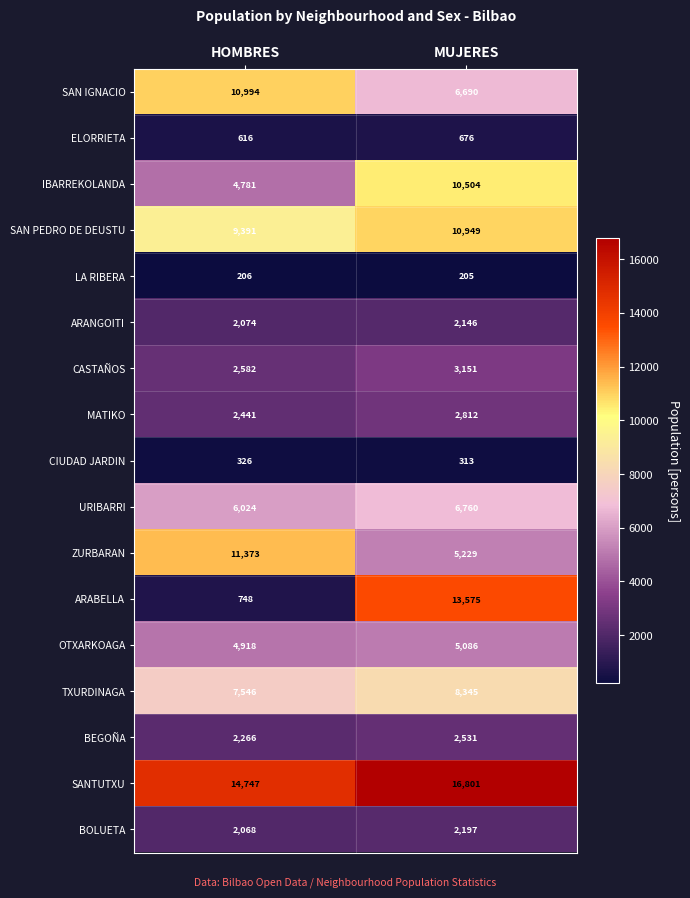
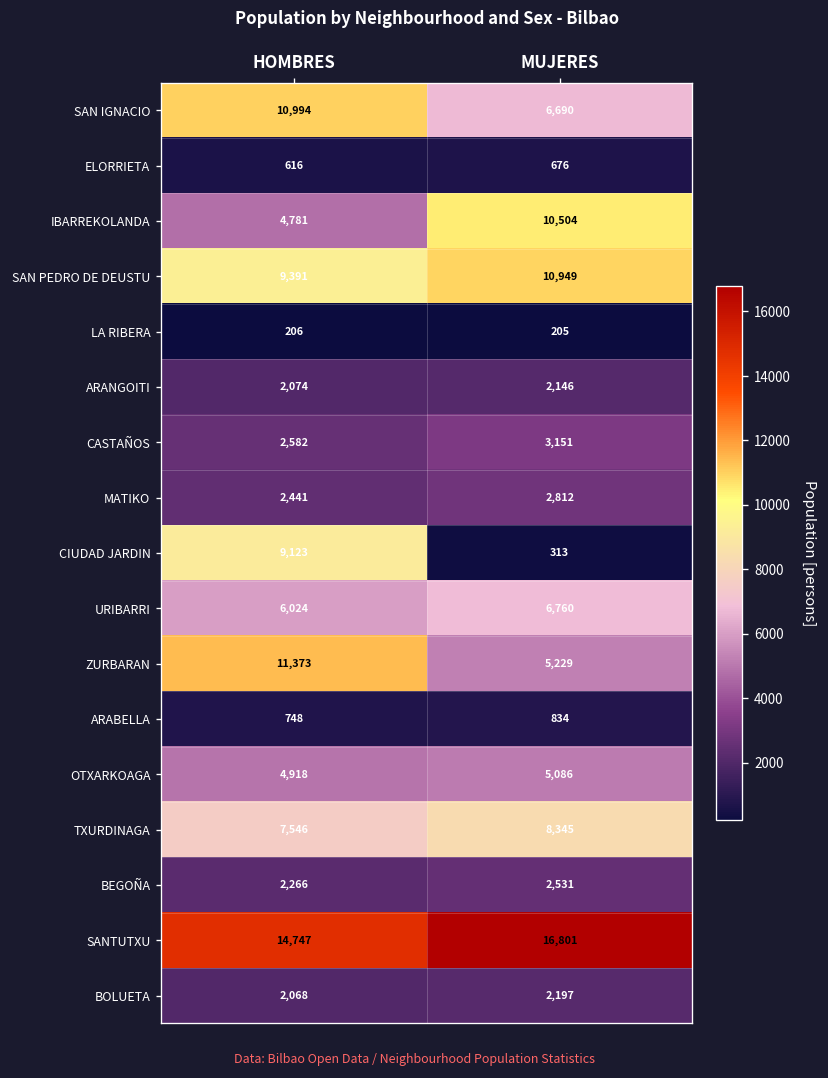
CIUDAD JARDIN, HOMBRES: 326 -> 9,123
ARABELLA, MUJERES: 13,575 -> 834
